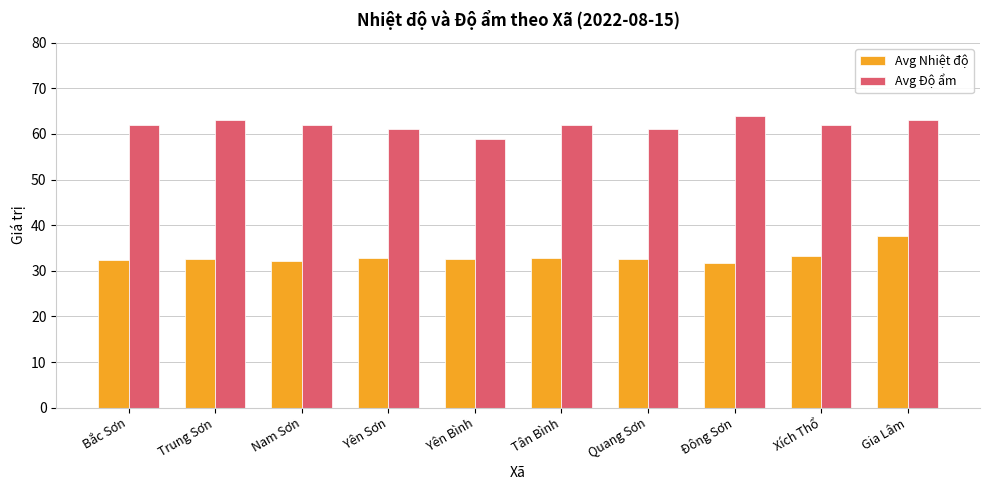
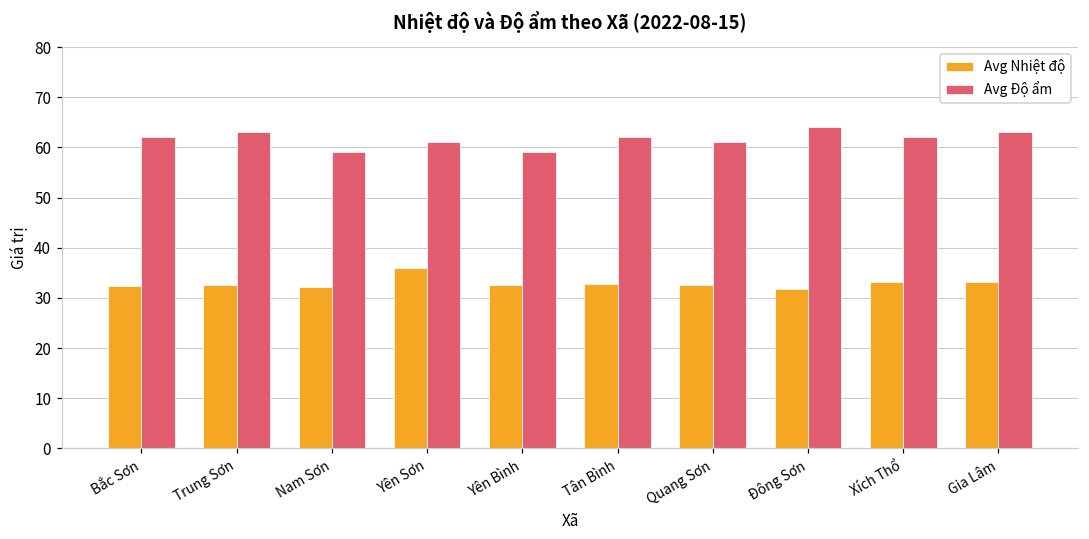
Avg Độ ẩm, Nam Sơn: 62 -> 59
Avg Nhiệt độ, Yên Sơn: 33 -> 36
Avg Nhiệt độ, Gia Lâm: 38 -> 33
